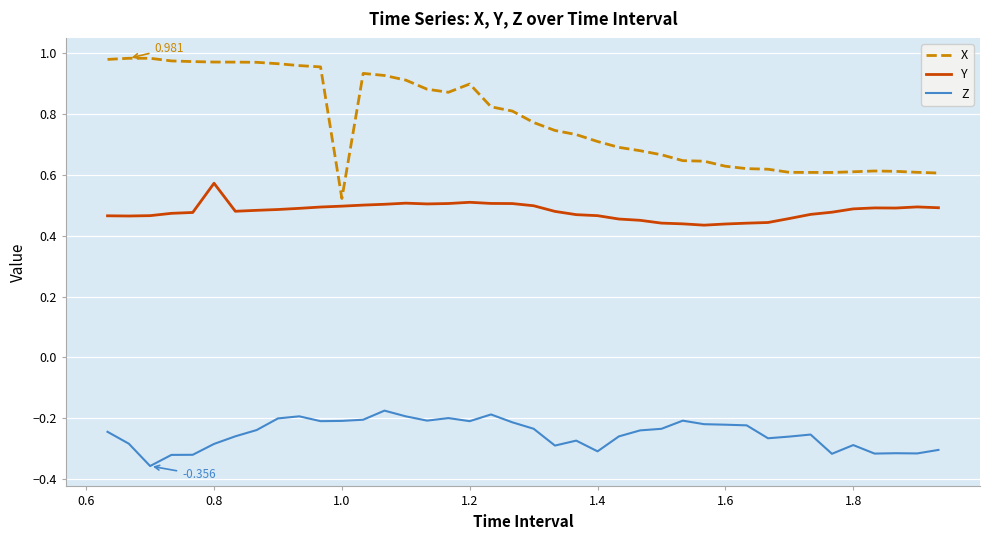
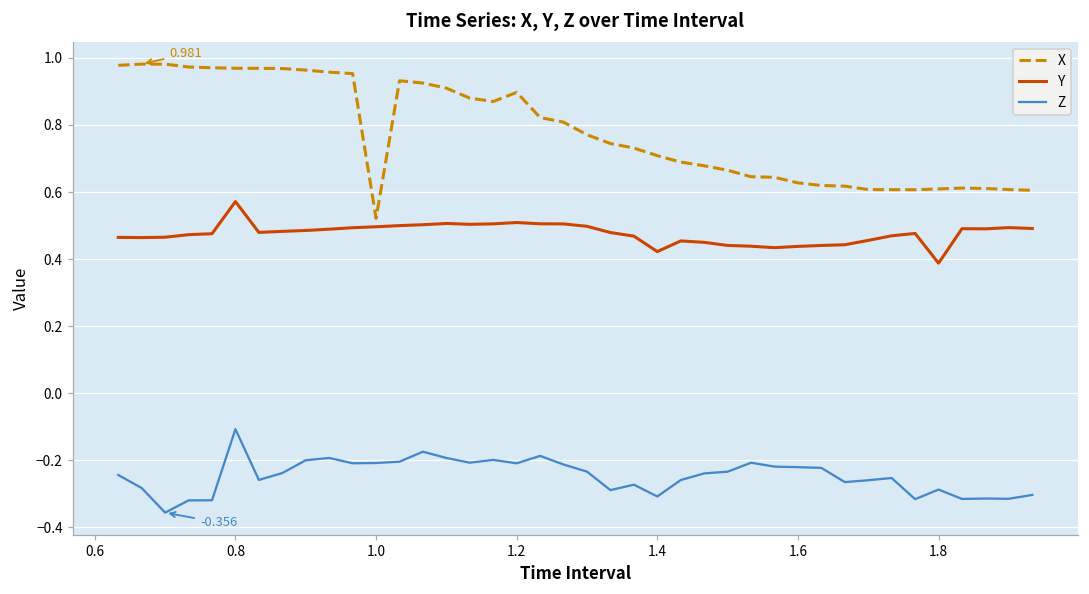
Z, 0.8: -0.28 -> -0.11
Y, 1.4: 0.47 -> 0.42
Y, 1.8: 0.49 -> 0.39
